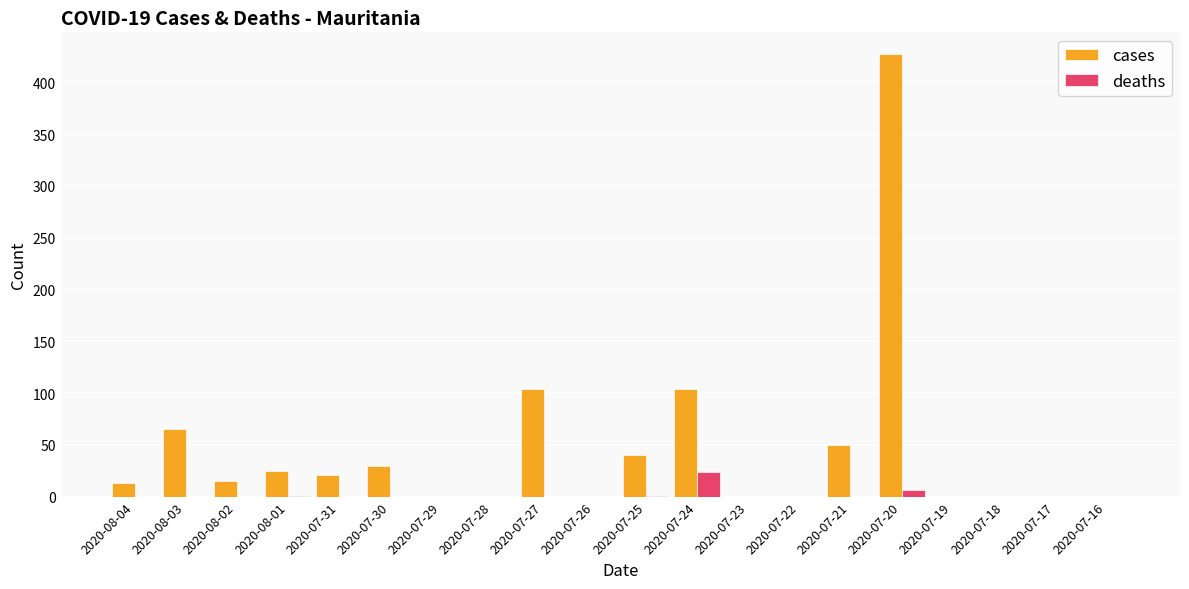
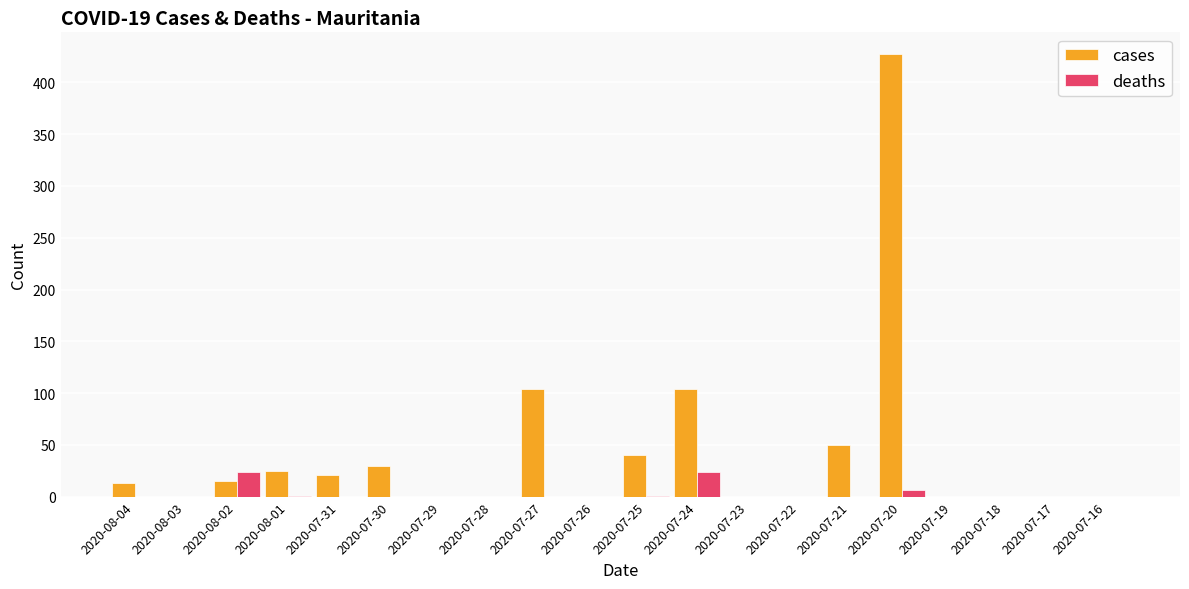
cases, 2020-08-03: 65 -> 0
deaths, 2020-08-02: 0 -> 24
